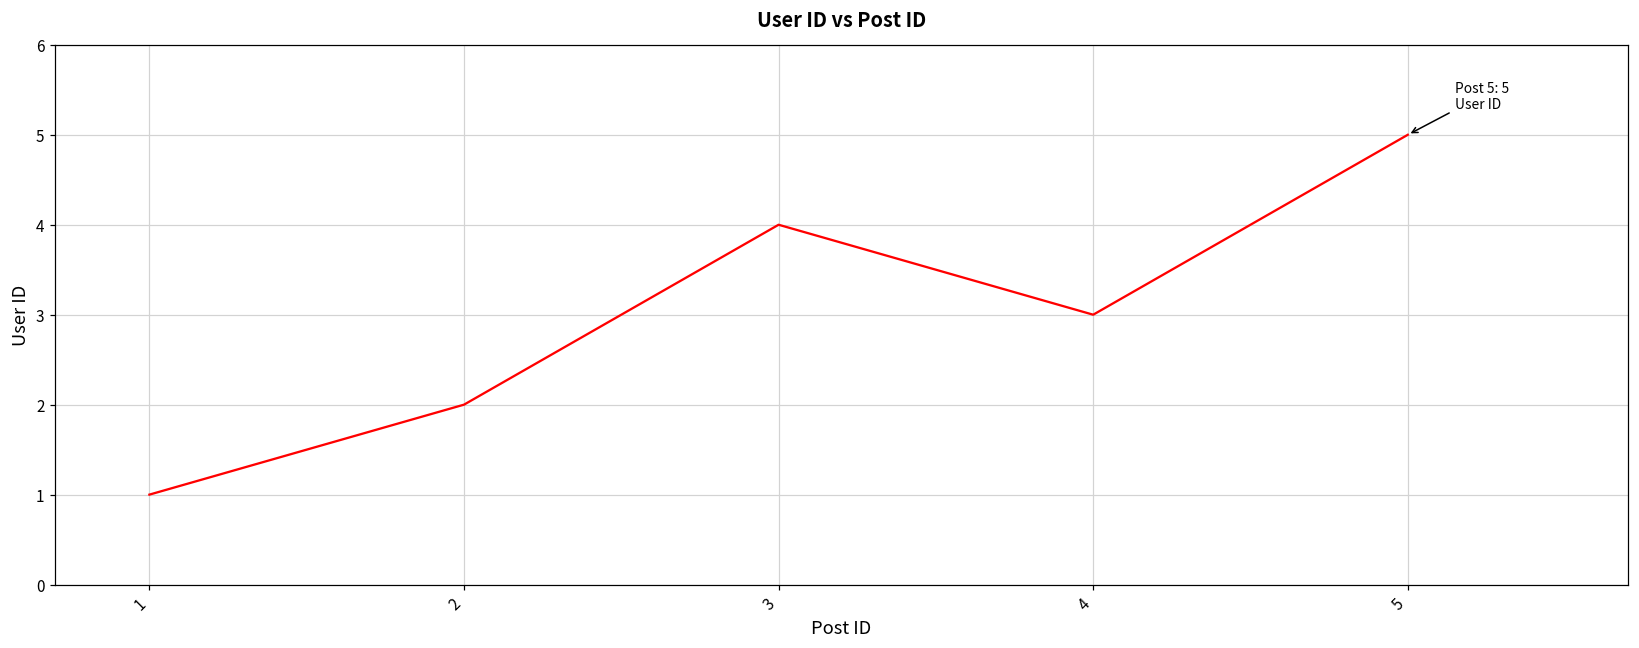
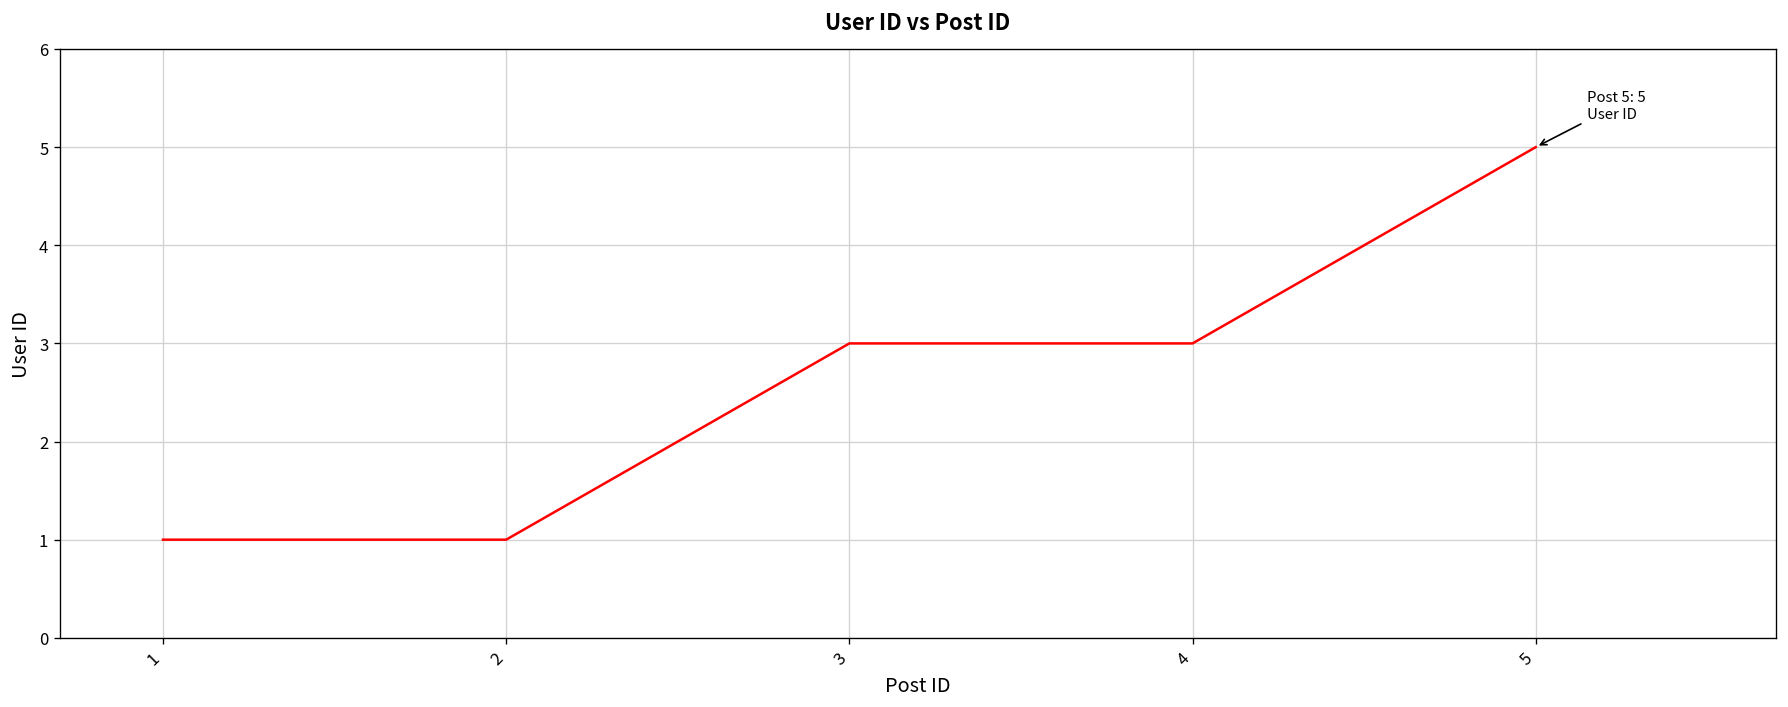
2: 2 -> 1
3: 4 -> 3
